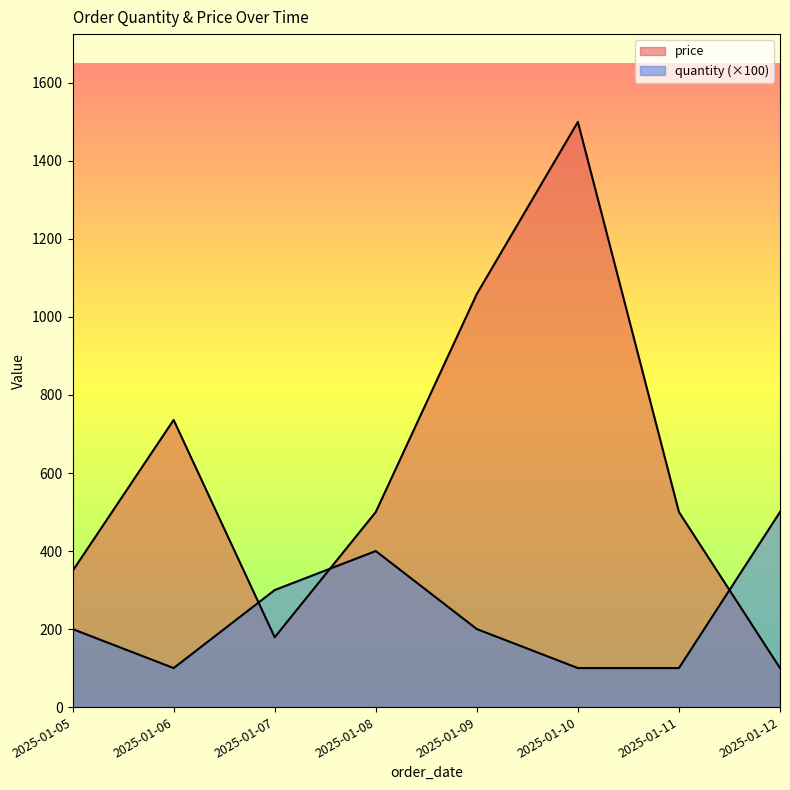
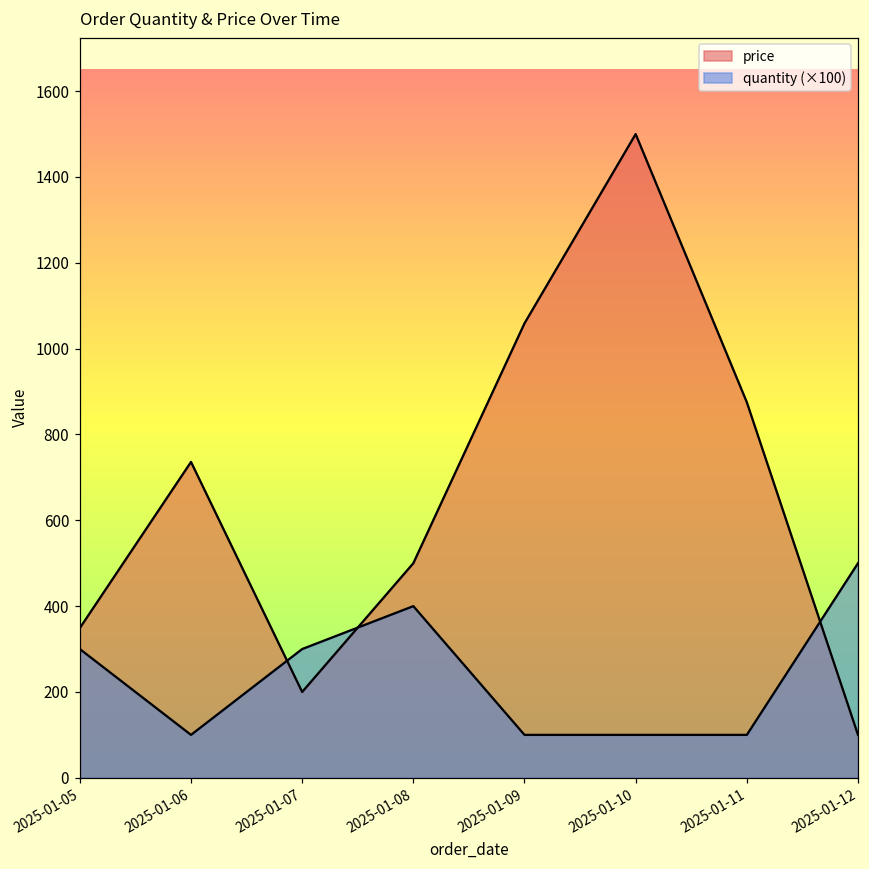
quantity (×100), 2025-01-05: 200 -> 300
price, 2025-01-07: 180 -> 200
quantity (×100), 2025-01-09: 200 -> 100
price, 2025-01-11: 500 -> 880
